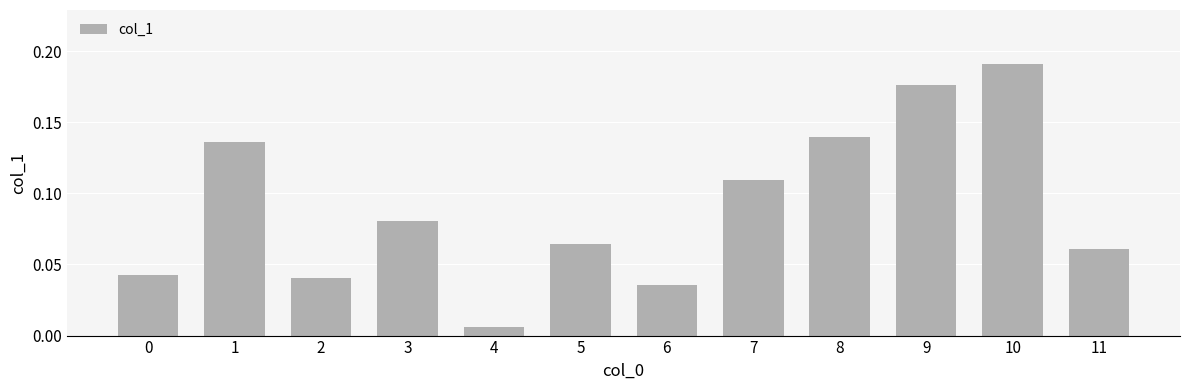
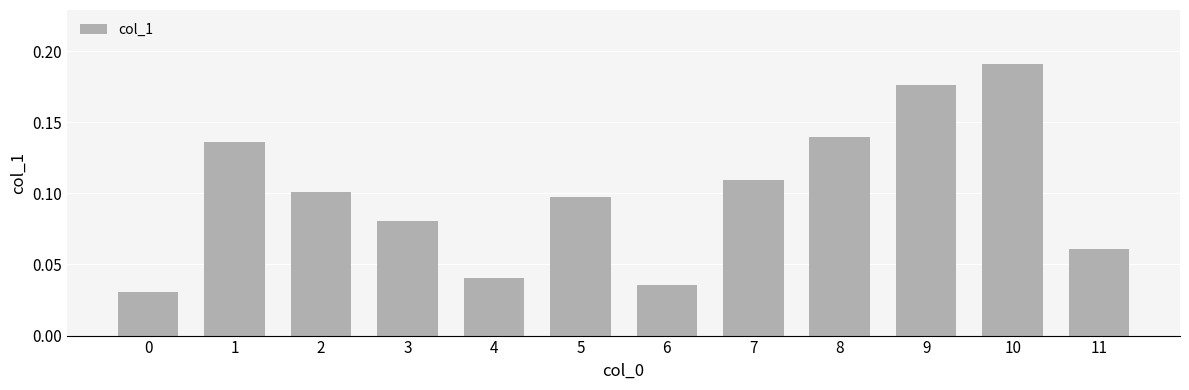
0: 0.043 -> 0.031
2: 0.041 -> 0.101
4: 0.006 -> 0.041
5: 0.064 -> 0.098
